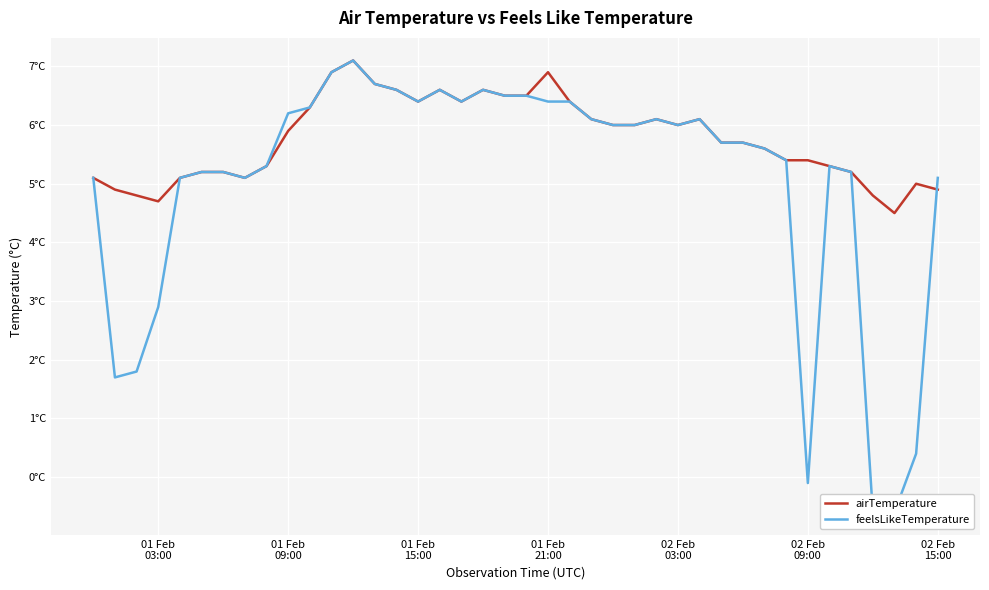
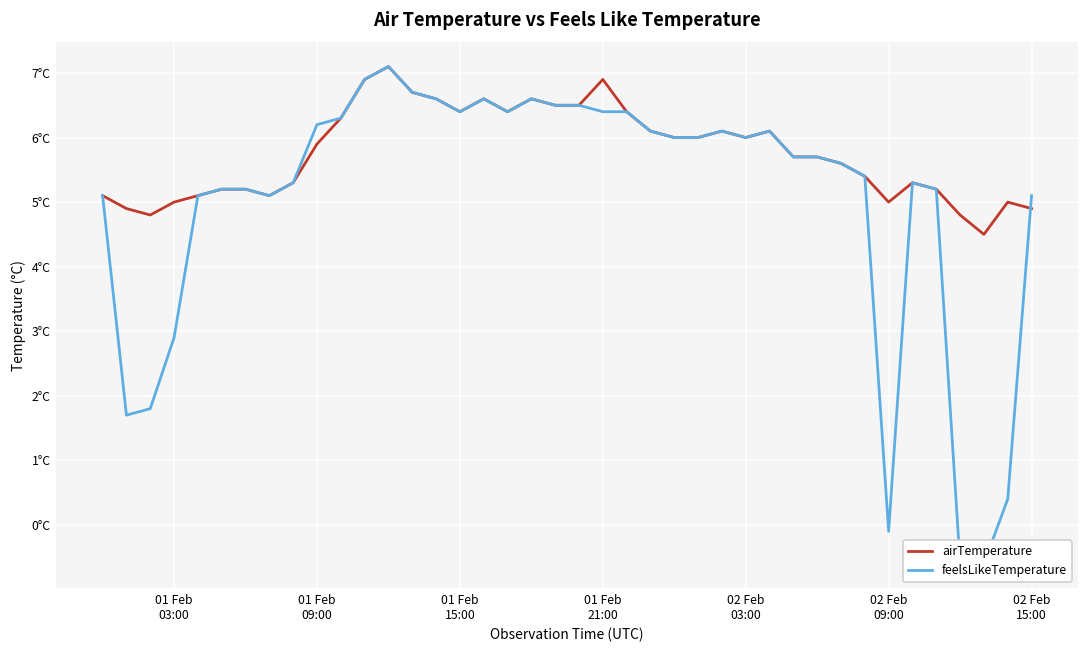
airTemperature, 01 Feb 03:00: 4.7°C -> 5.0°C
airTemperature, 02 Feb 09:00: 5.4°C -> 5.0°C
